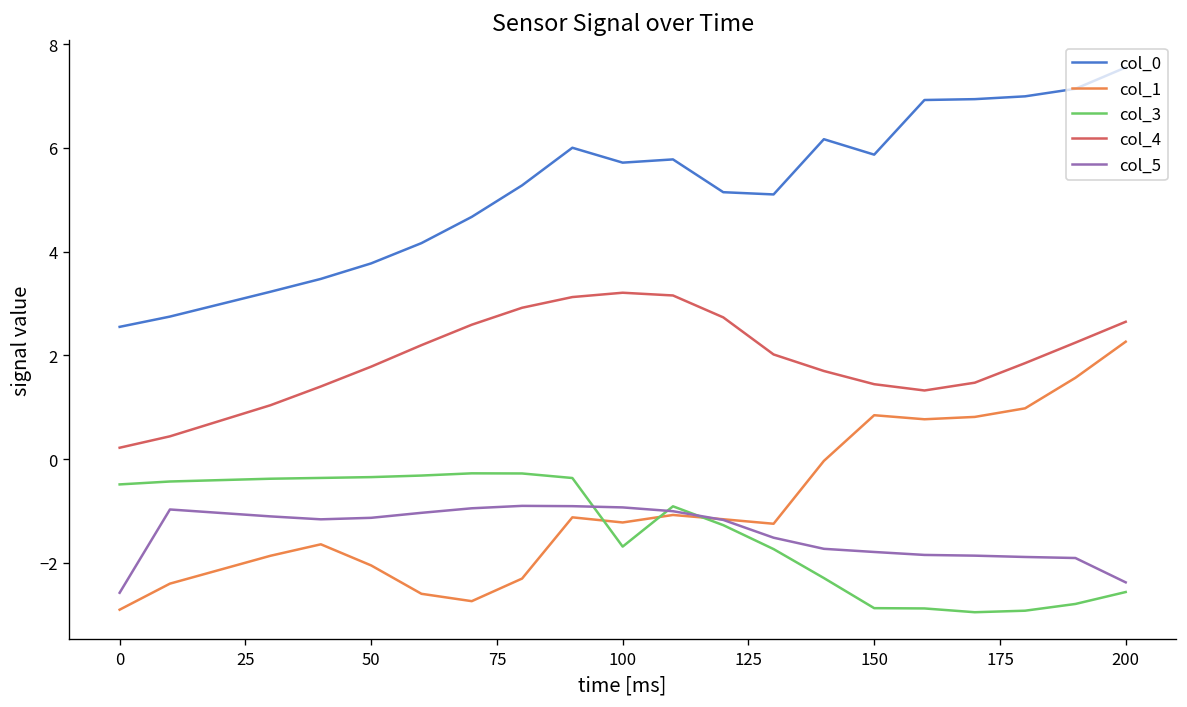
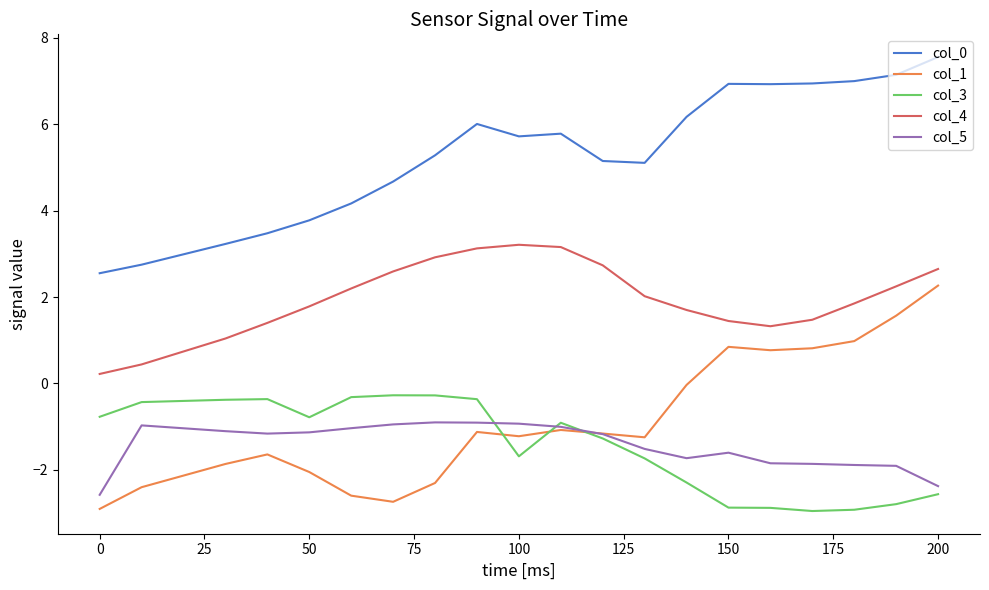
col_3, 0: -0.5 -> -0.8
col_3, 50: -0.3 -> -0.8
col_0, 150: 5.9 -> 6.9
col_5, 150: -1.8 -> -1.6
